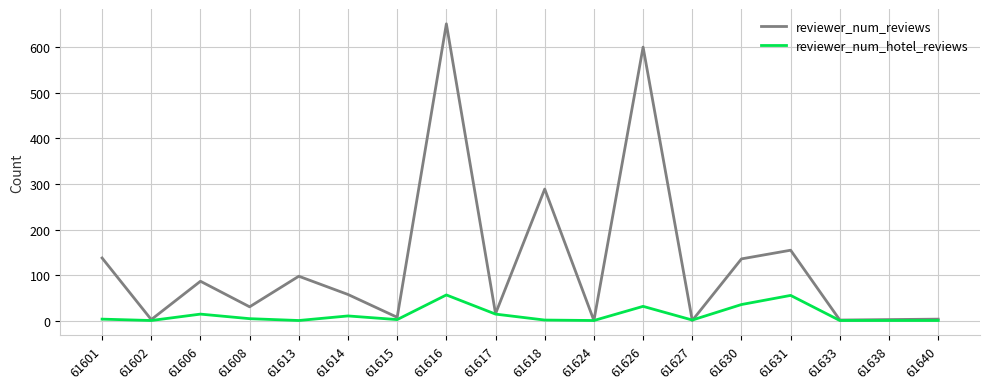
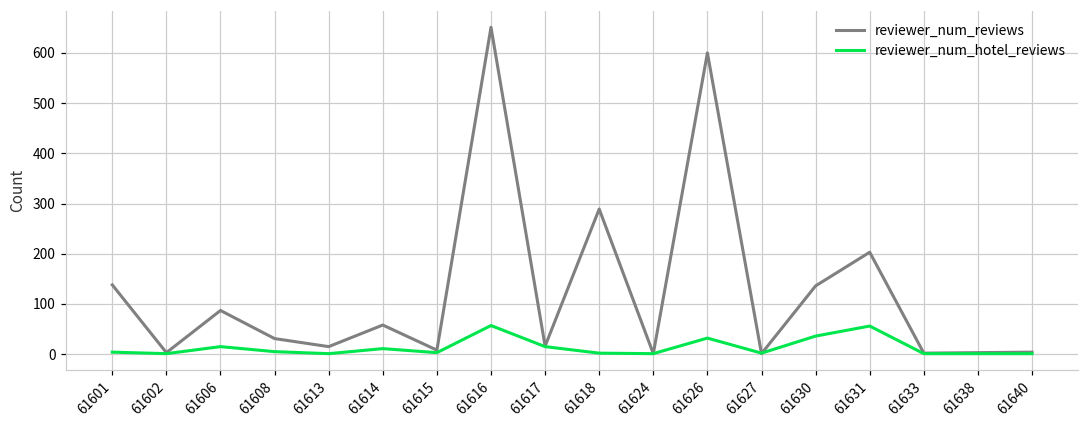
reviewer_num_reviews, 61613: 100 -> 20
reviewer_num_reviews, 61631: 160 -> 200
